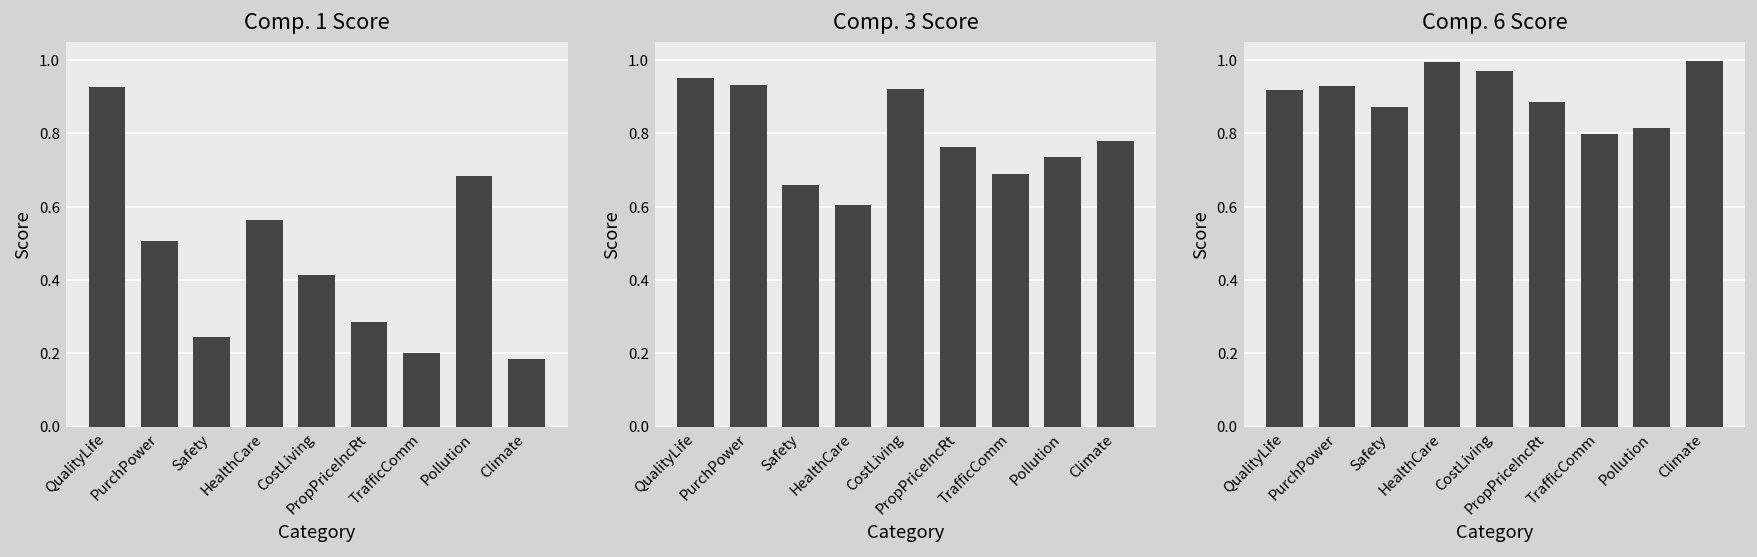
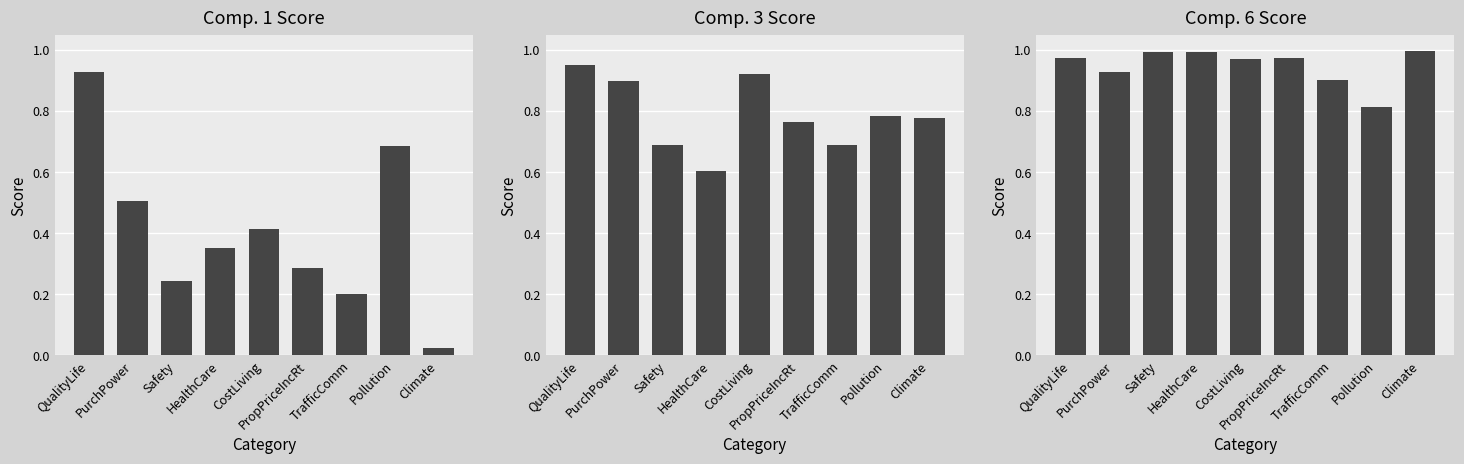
Comp. 1 Score, HealthCare: 0.56 -> 0.35
Comp. 1 Score, Climate: 0.19 -> 0.02
Comp. 3 Score, PurchPower: 0.93 -> 0.90
Comp. 3 Score, Safety: 0.66 -> 0.69
Comp. 3 Score, Pollution: 0.74 -> 0.78
Comp. 6 Score, QualityLife: 0.92 -> 0.97
Comp. 6 Score, Safety: 0.87 -> 0.99
Comp. 6 Score, PropPriceIncRt: 0.89 -> 0.98
Comp. 6 Score, TrafficComm: 0.80 -> 0.90
